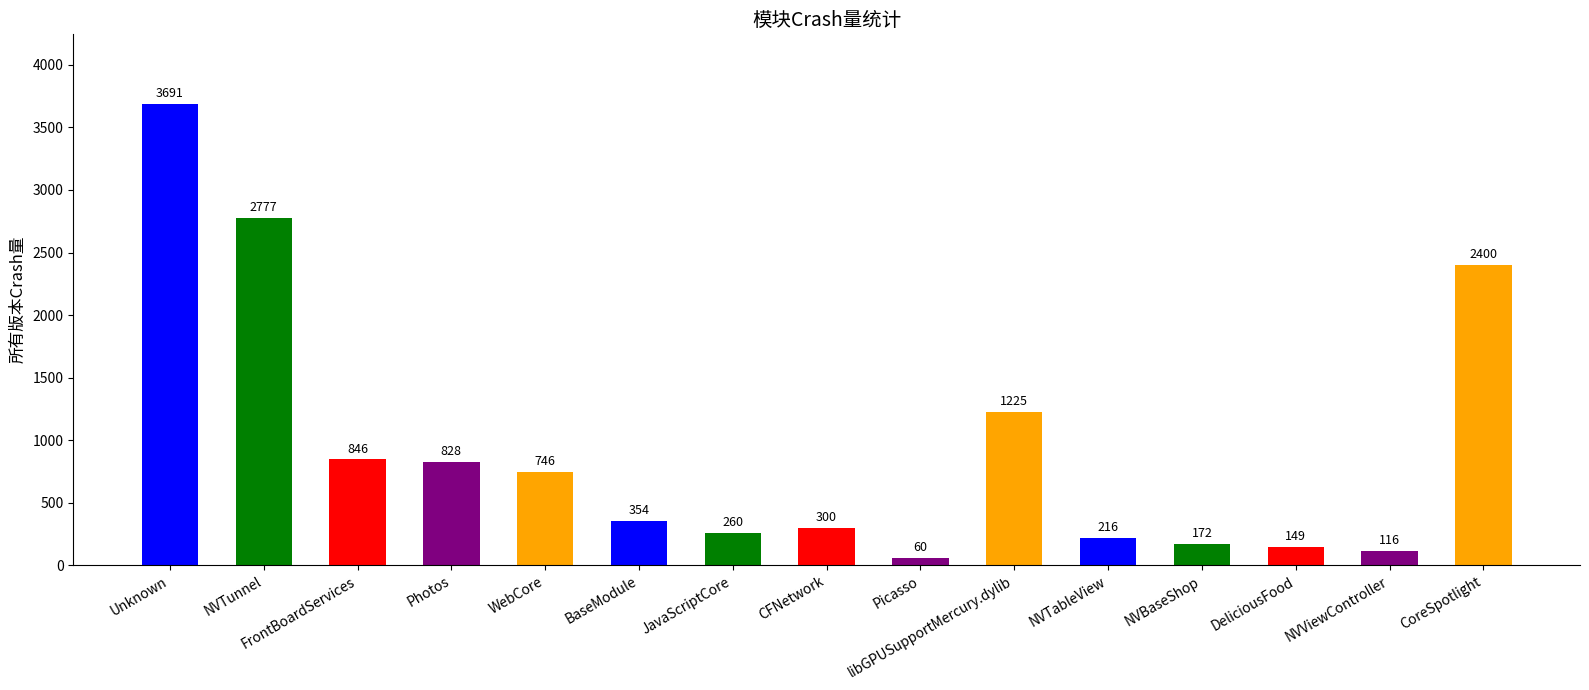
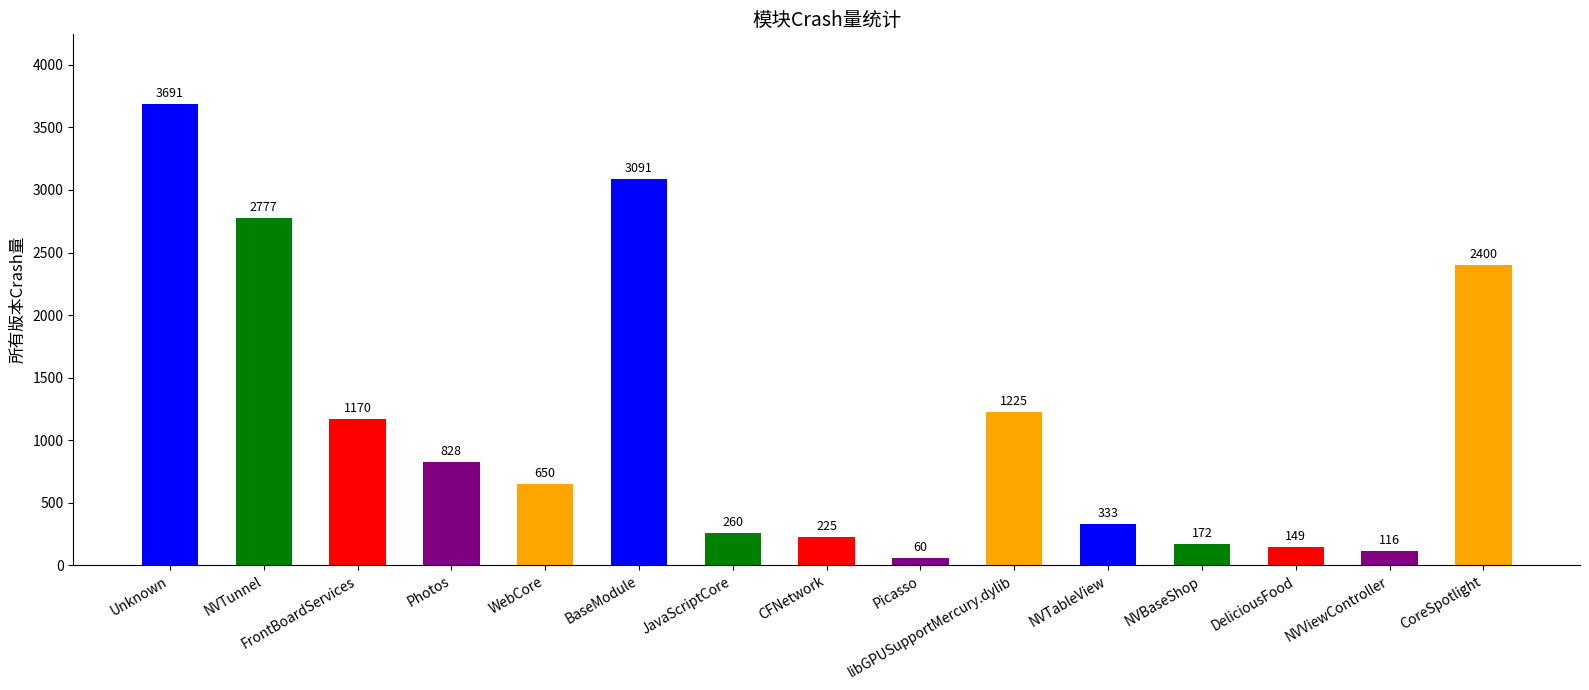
FrontBoardServices: 846 -> 1170
WebCore: 746 -> 650
BaseModule: 354 -> 3091
CFNetwork: 300 -> 225
NVTableView: 216 -> 333
